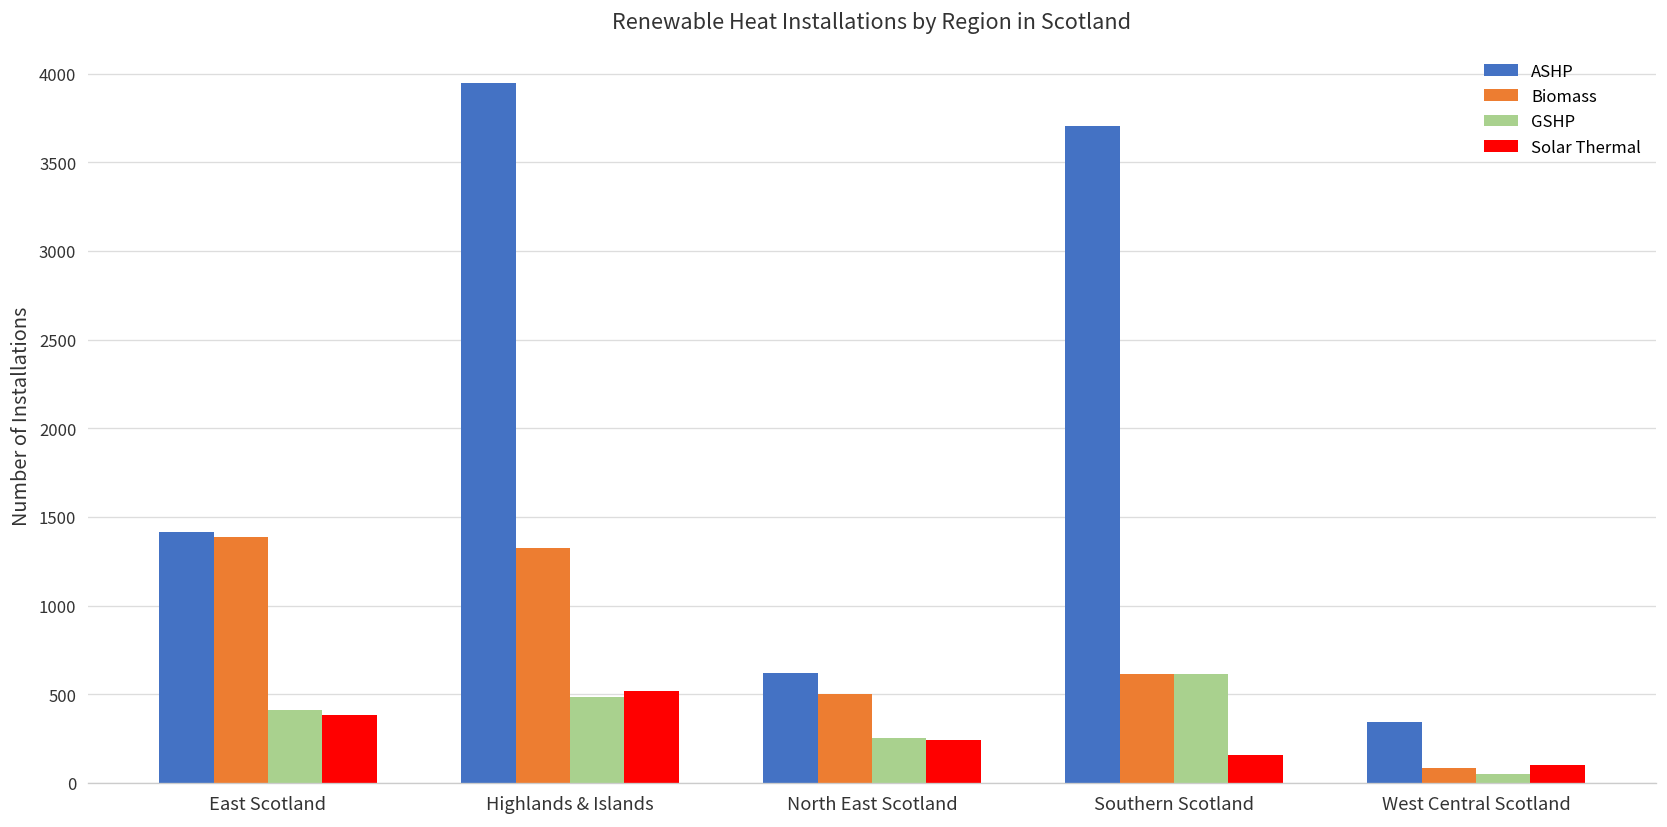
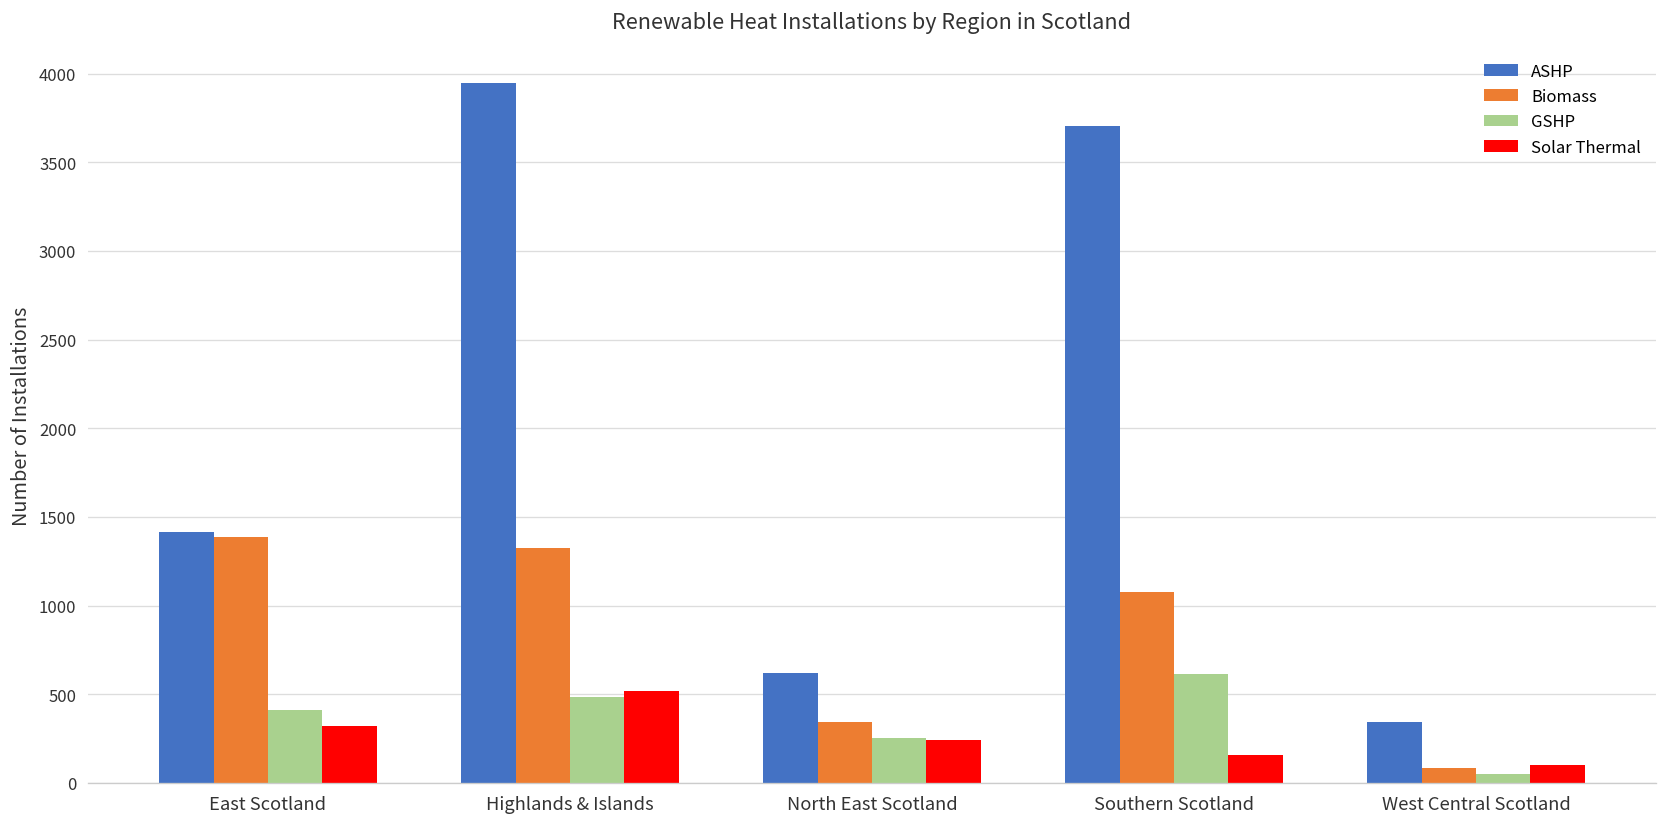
Solar Thermal, East Scotland: 380 -> 320
Biomass, North East Scotland: 500 -> 340
Biomass, Southern Scotland: 620 -> 1080
